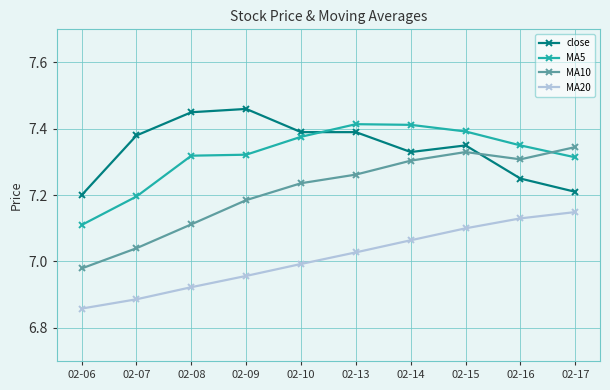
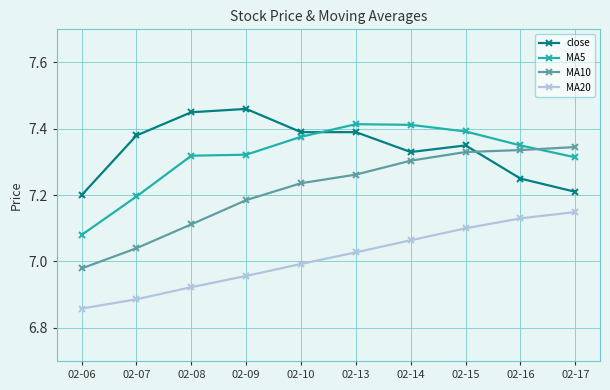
MA5, 02-06: 7.11 -> 7.08
MA10, 02-16: 7.31 -> 7.34
